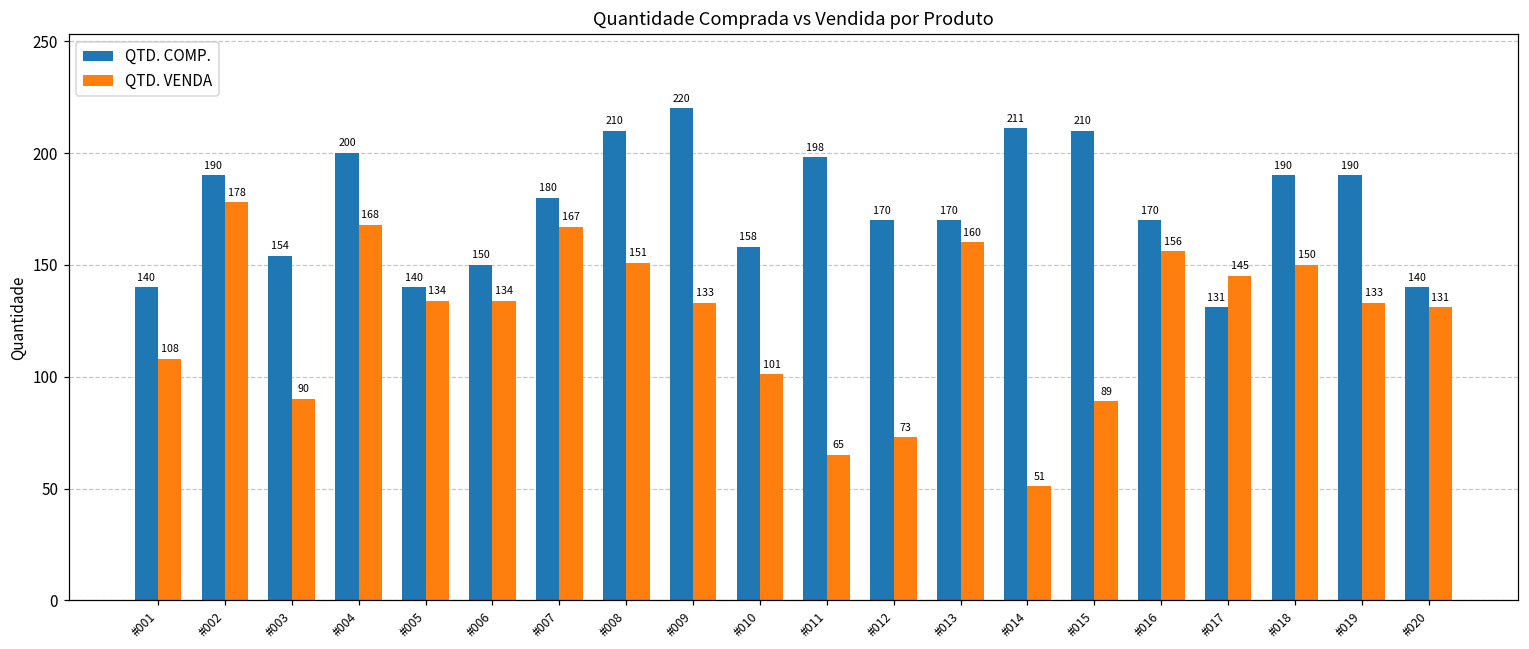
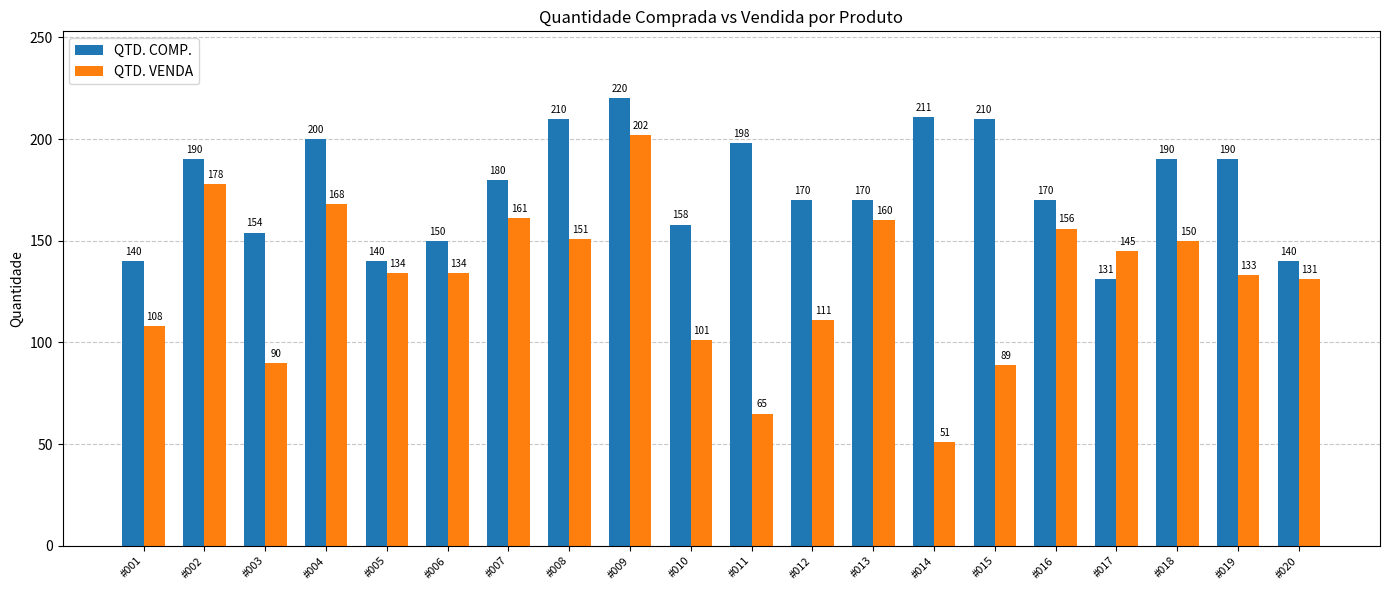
QTD. VENDA, #007: 167 -> 161
QTD. VENDA, #009: 133 -> 202
QTD. VENDA, #012: 73 -> 111
